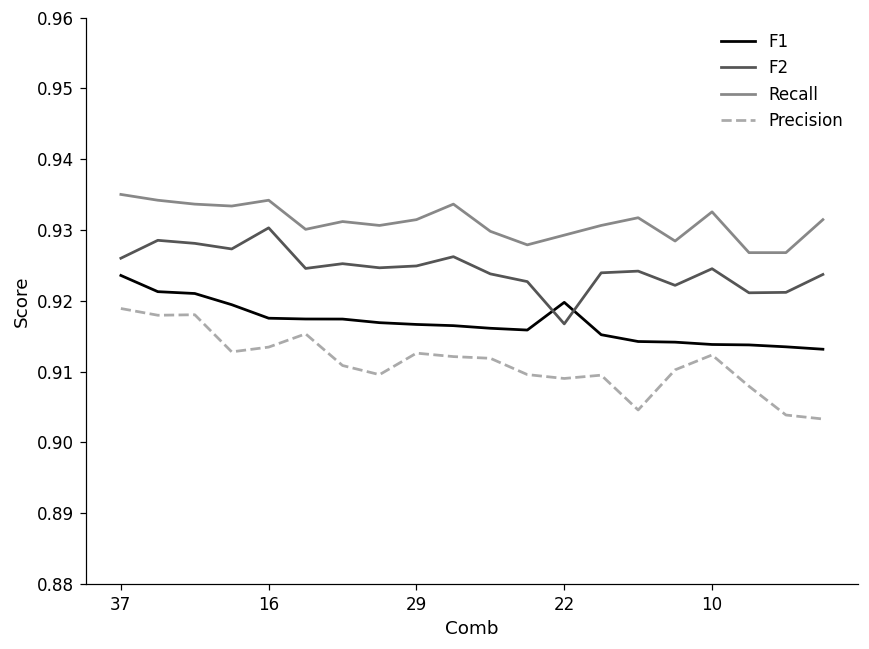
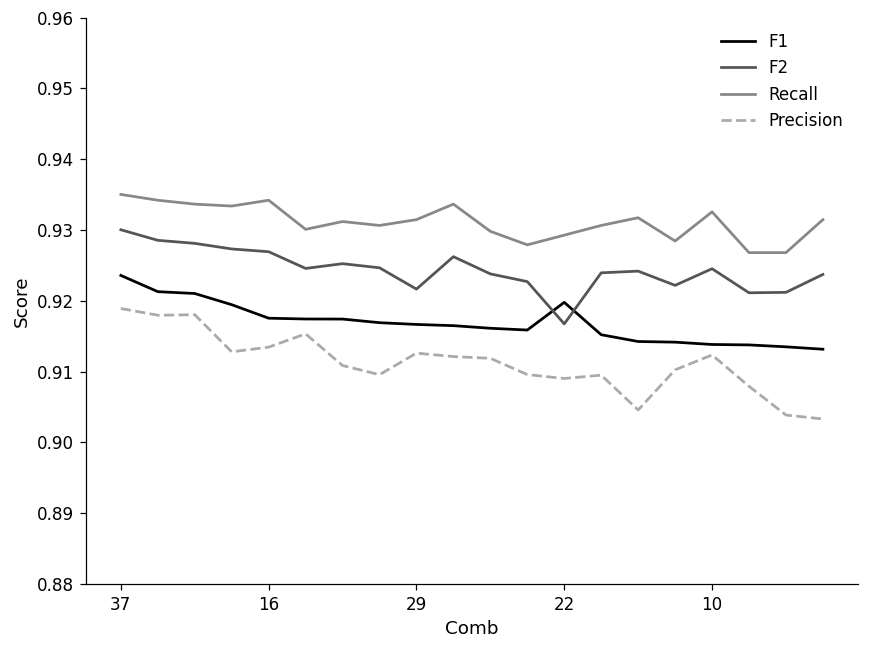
F2, 37: 0.926 -> 0.930
F2, 16: 0.930 -> 0.927
F2, 29: 0.925 -> 0.922
